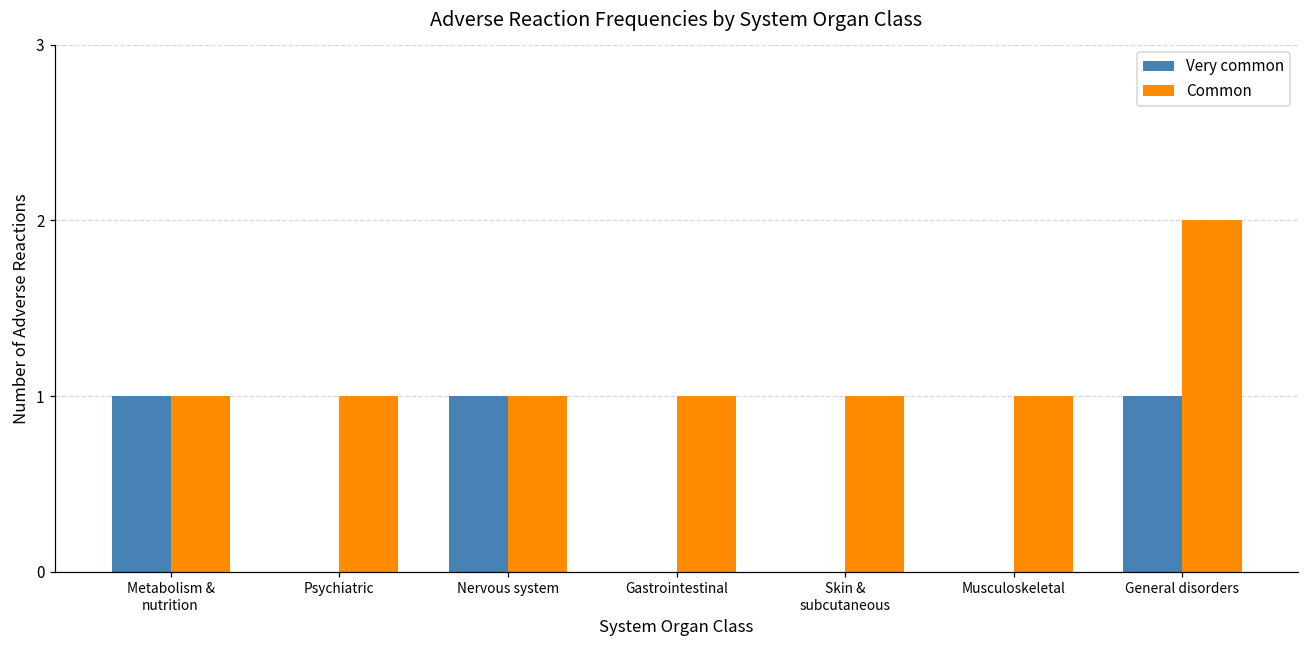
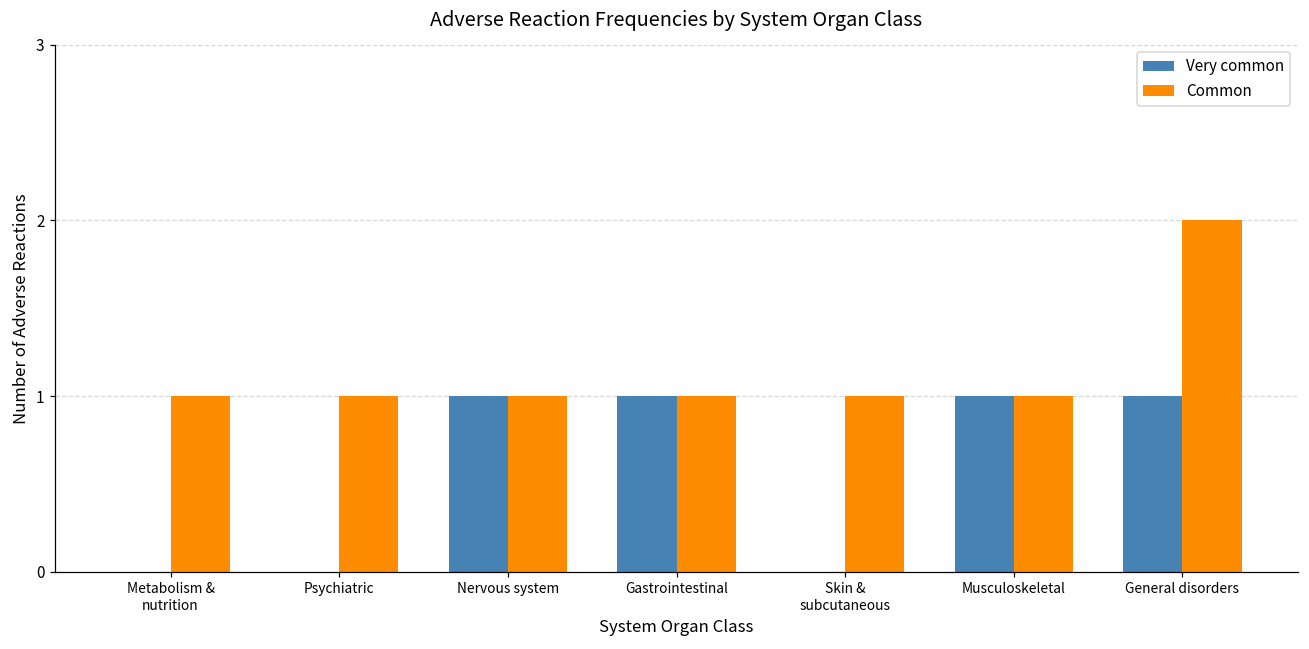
Very common, Metabolism & nutrition: 1 -> 0
Very common, Gastrointestinal: 0 -> 1
Very common, Musculoskeletal: 0 -> 1
